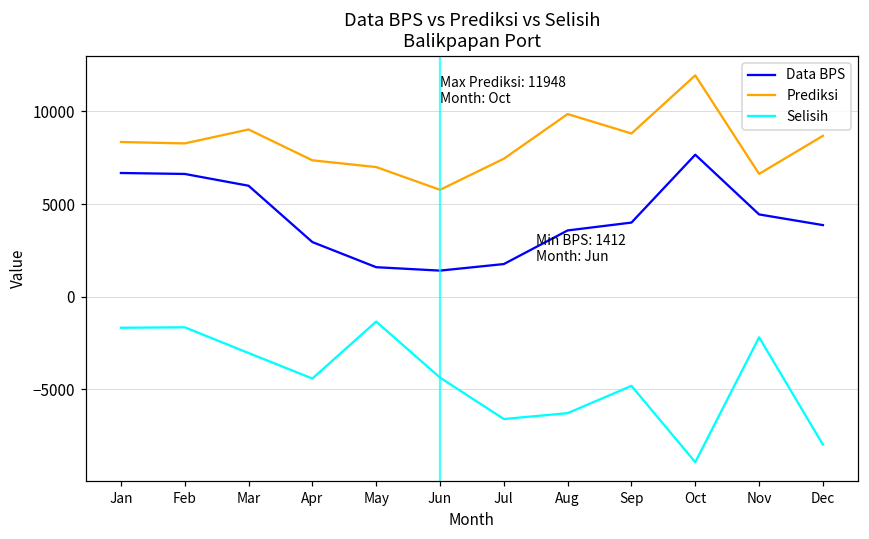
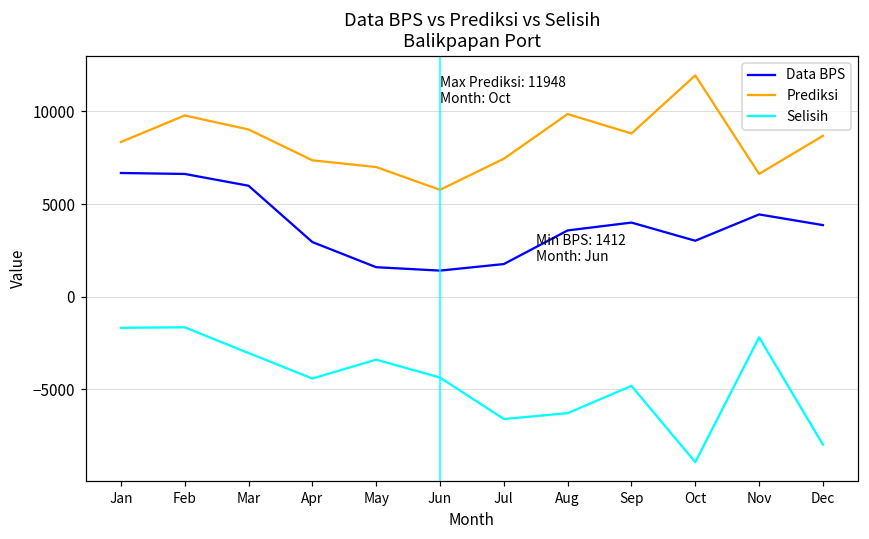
Prediksi, Feb: 8300 -> 9800
Selisih, May: -1300 -> -3400
Data BPS, Oct: 7700 -> 3000
